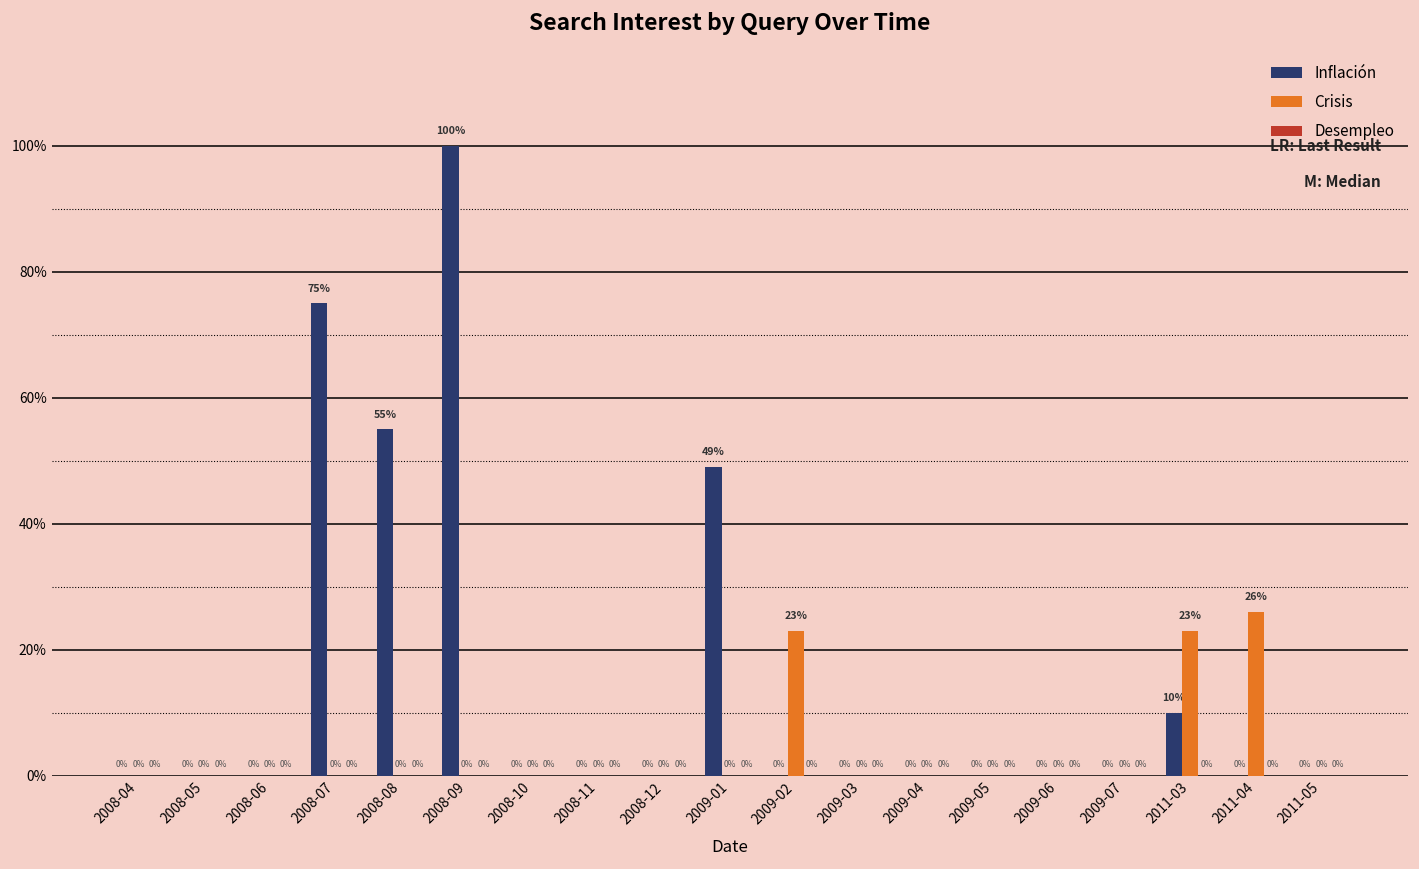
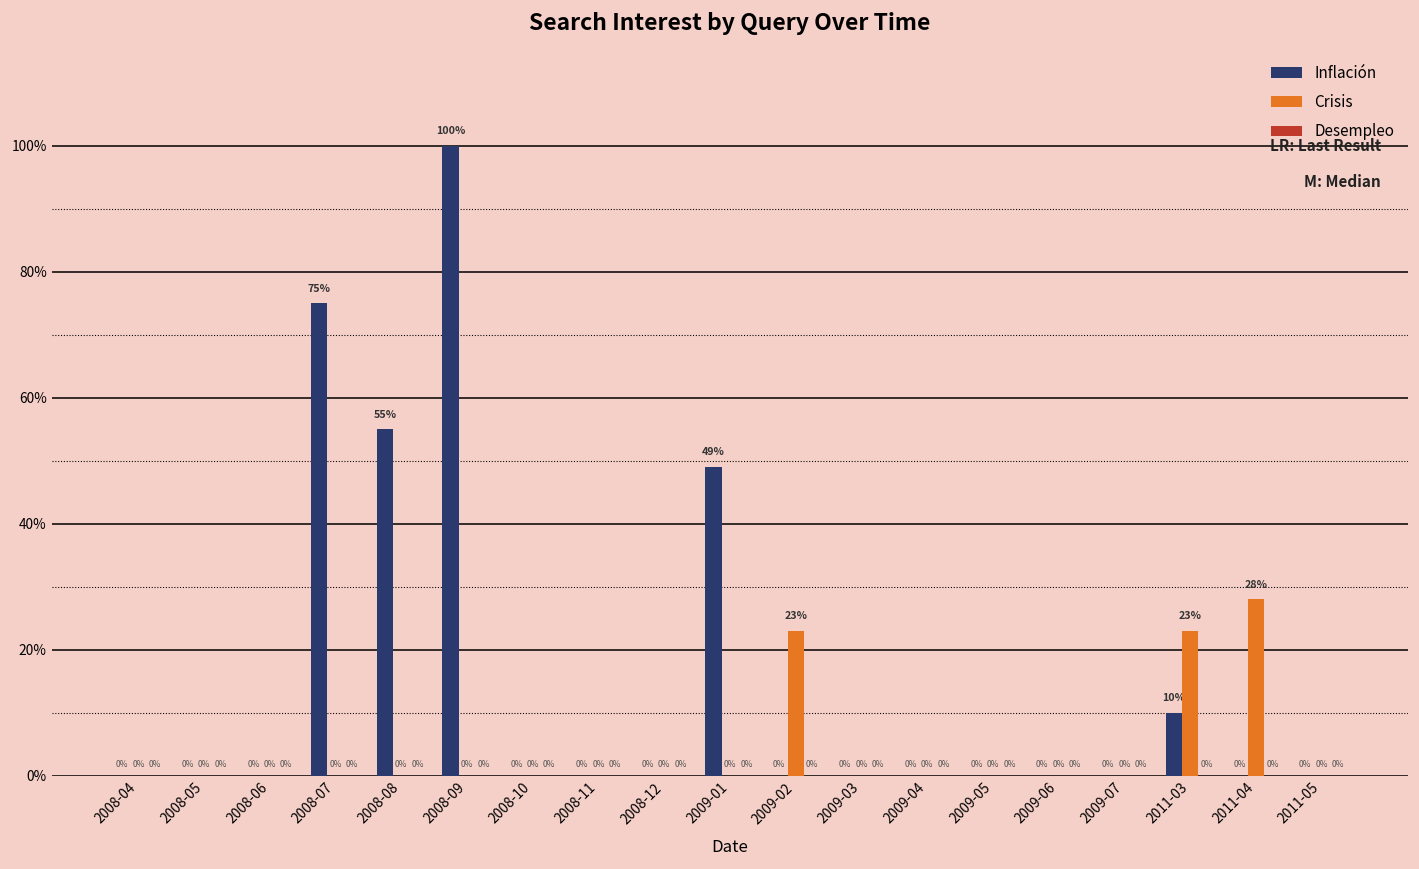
Crisis, 2011-04: 26% -> 28%
